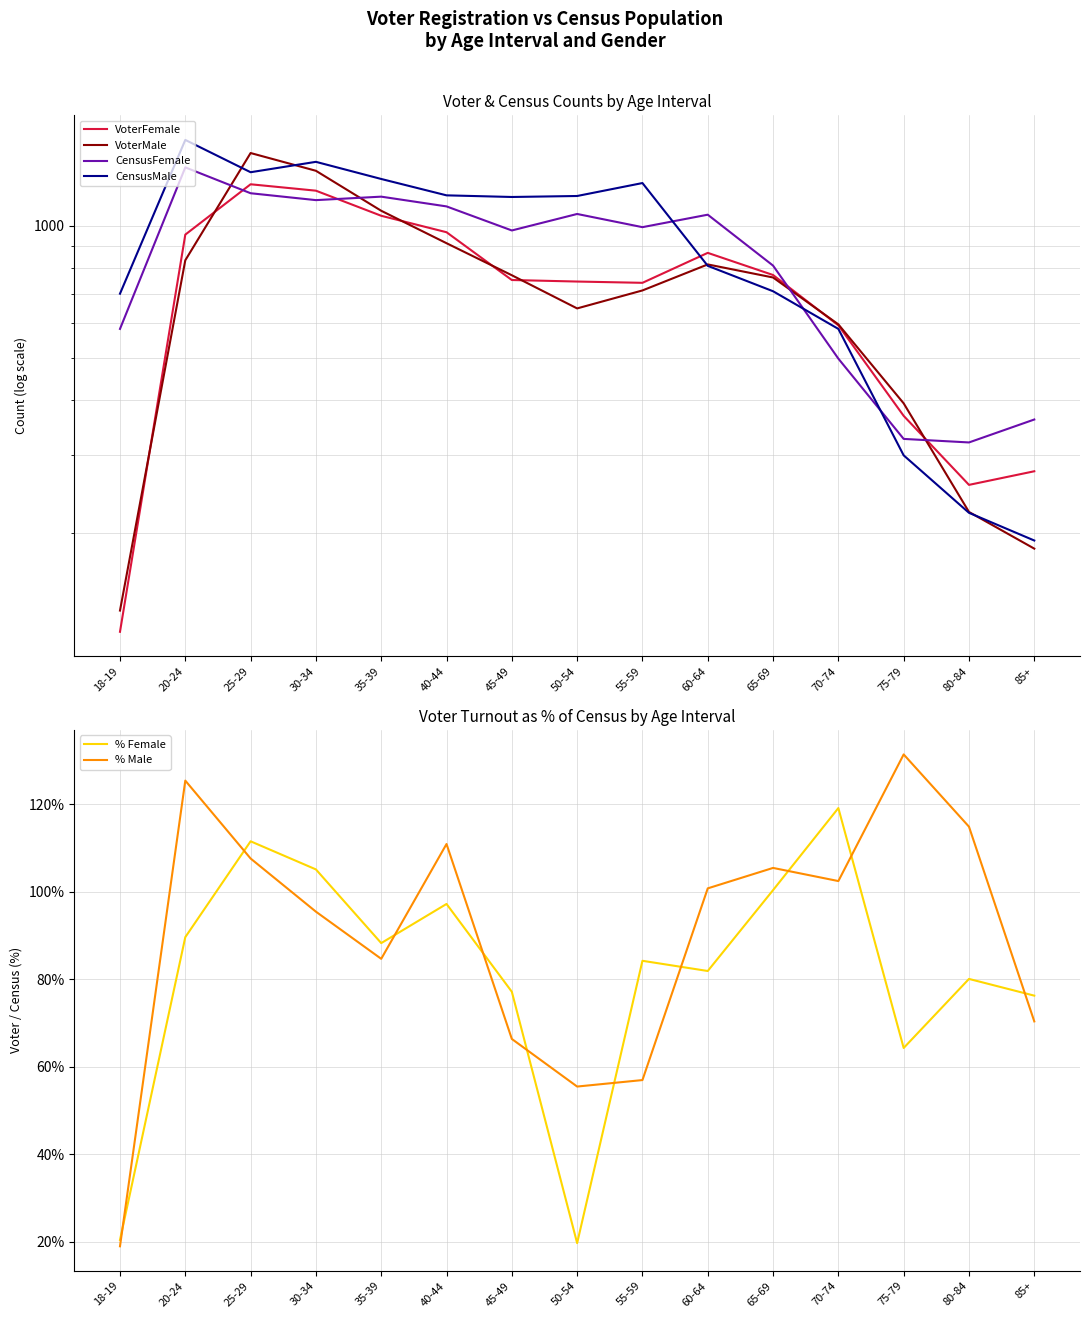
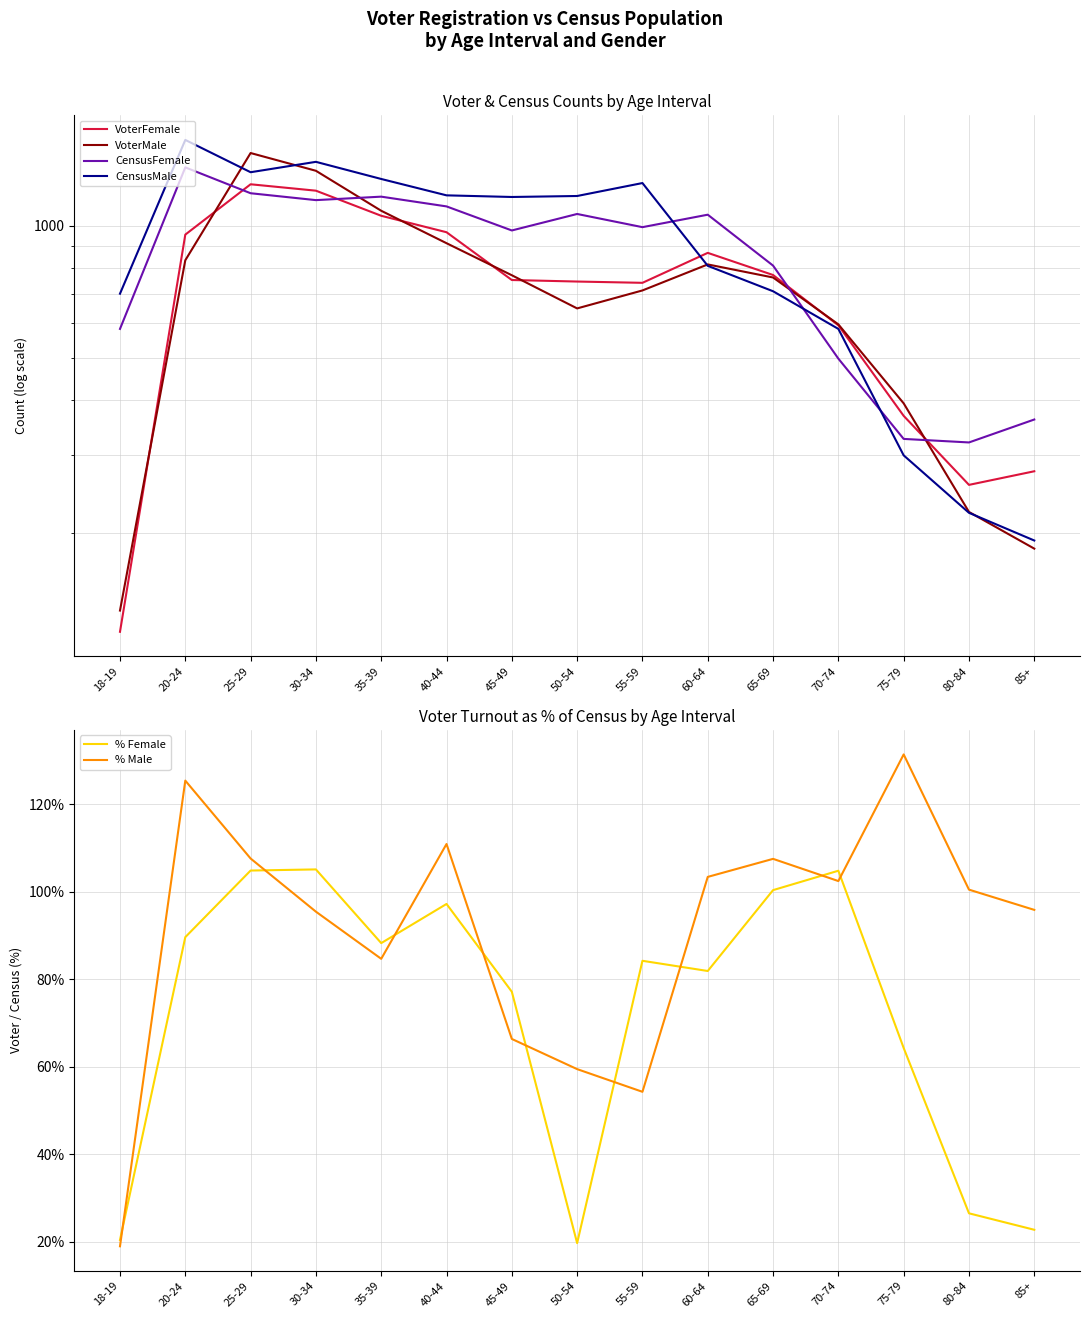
Voter Turnout as % of Census by Age Interval, % Female, 25-29: 111% -> 105%
Voter Turnout as % of Census by Age Interval, % Male, 50-54: 55% -> 59%
Voter Turnout as % of Census by Age Interval, % Male, 55-59: 57% -> 54%
Voter Turnout as % of Census by Age Interval, % Male, 60-64: 101% -> 103%
Voter Turnout as % of Census by Age Interval, % Male, 65-69: 105% -> 107%
Voter Turnout as % of Census by Age Interval, % Female, 70-74: 119% -> 105%
Voter Turnout as % of Census by Age Interval, % Female, 80-84: 80% -> 27%
Voter Turnout as % of Census by Age Interval, % Male, 80-84: 115% -> 100%
Voter Turnout as % of Census by Age Interval, % Female, 85+: 76% -> 23%
Voter Turnout as % of Census by Age Interval, % Male, 85+: 70% -> 96%
